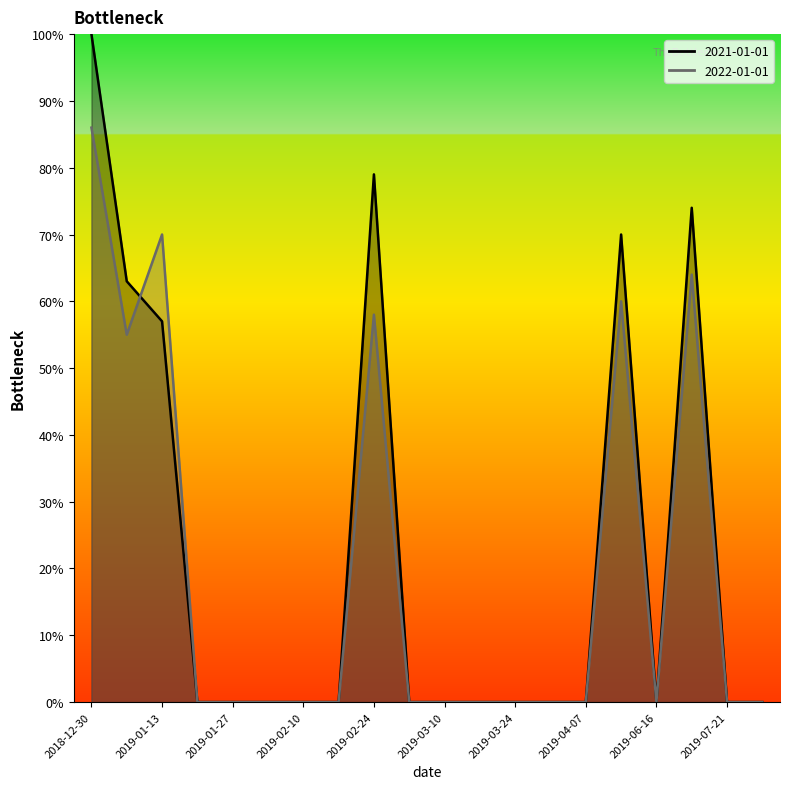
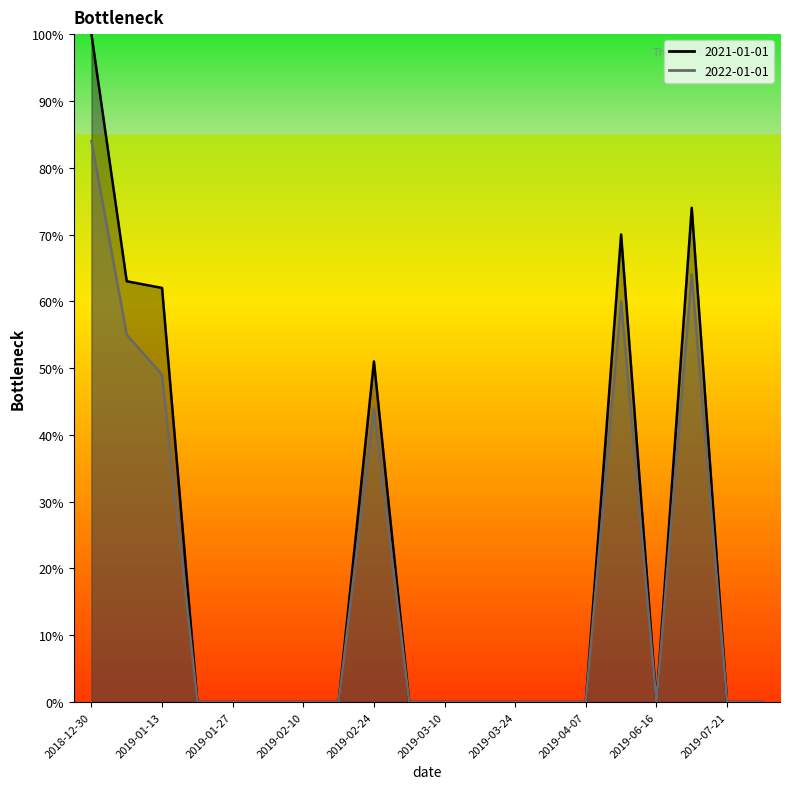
2022-01-01, 2018-12-30: 86% -> 84%
2021-01-01, 2019-01-13: 57% -> 62%
2022-01-01, 2019-01-13: 70% -> 49%
2021-01-01, 2019-02-24: 79% -> 51%
2022-01-01, 2019-02-24: 58% -> 44%
